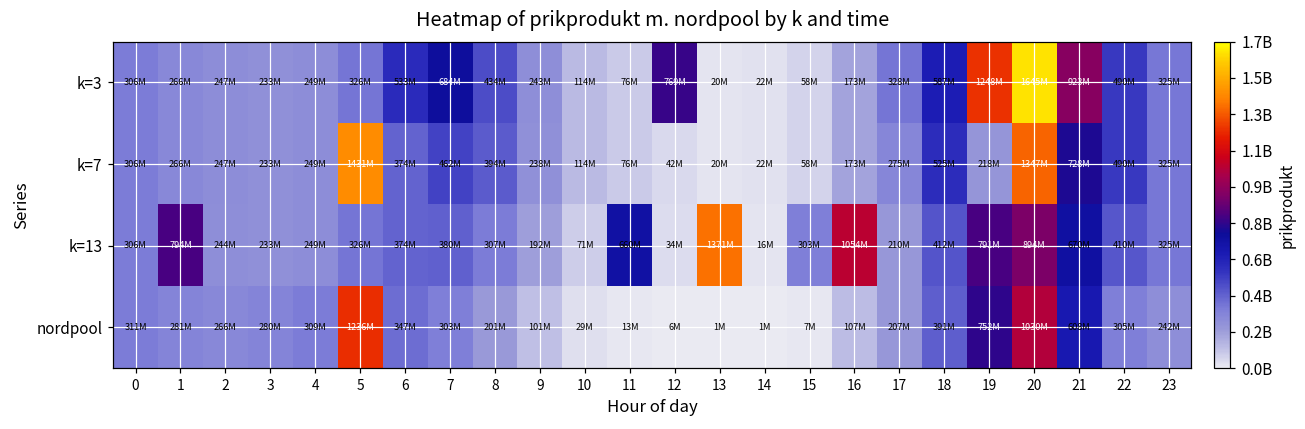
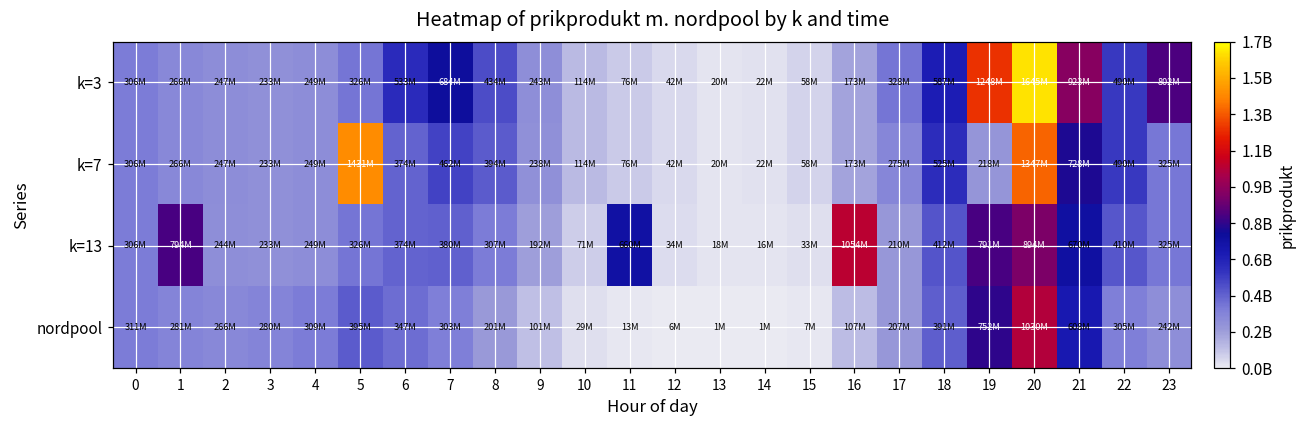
k=3, 12: 769M -> 42M
k=3, 23: 325M -> 802M
k=13, 13: 1371M -> 18M
k=13, 15: 303M -> 33M
nordpool, 5: 1236M -> 395M
